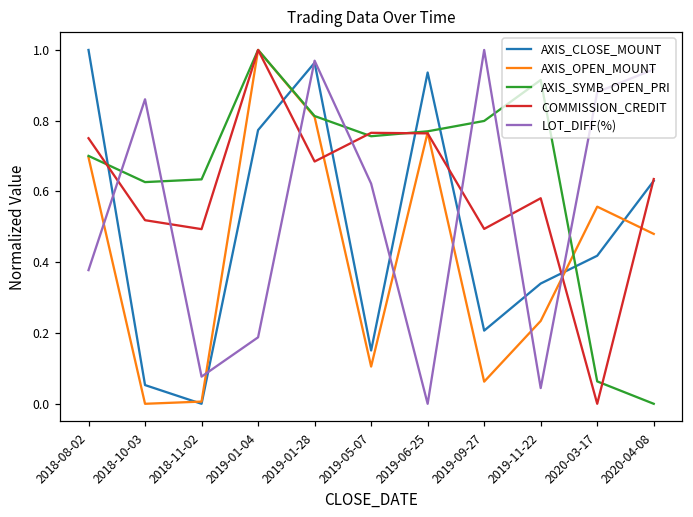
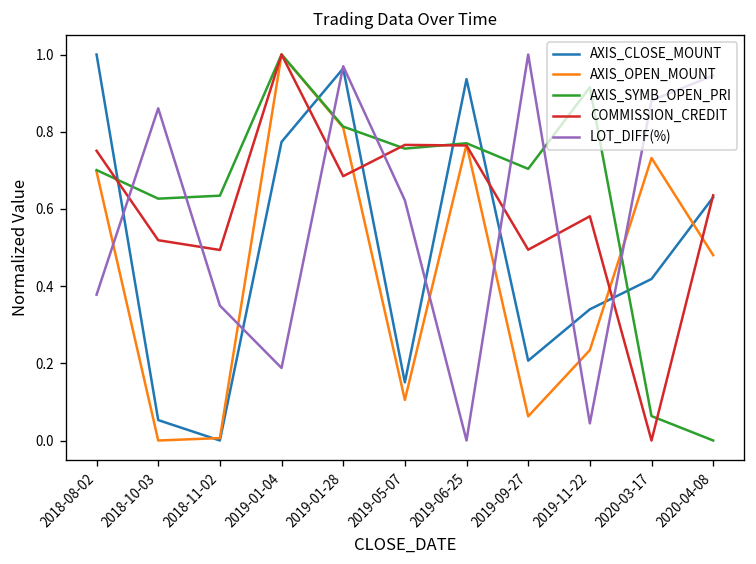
LOT_DIFF(%), 2018-11-02: 0.08 -> 0.35
AXIS_SYMB_OPEN_PRI, 2019-09-27: 0.80 -> 0.70
AXIS_OPEN_MOUNT, 2020-03-17: 0.56 -> 0.73
